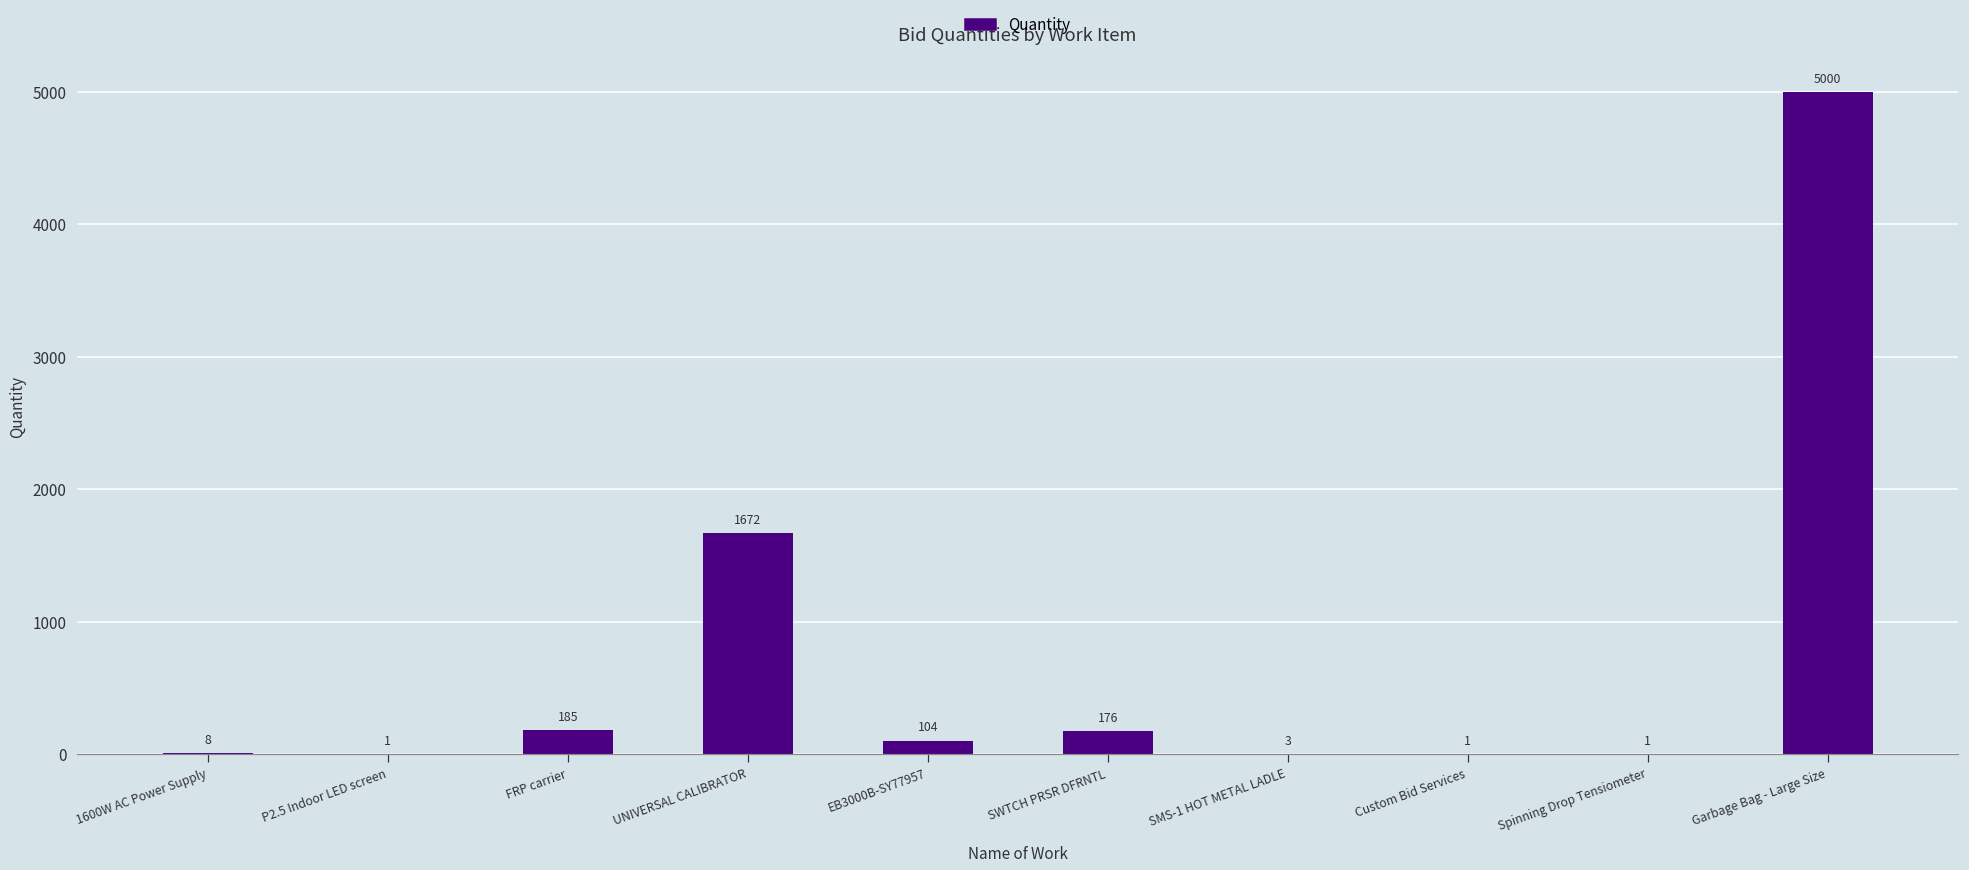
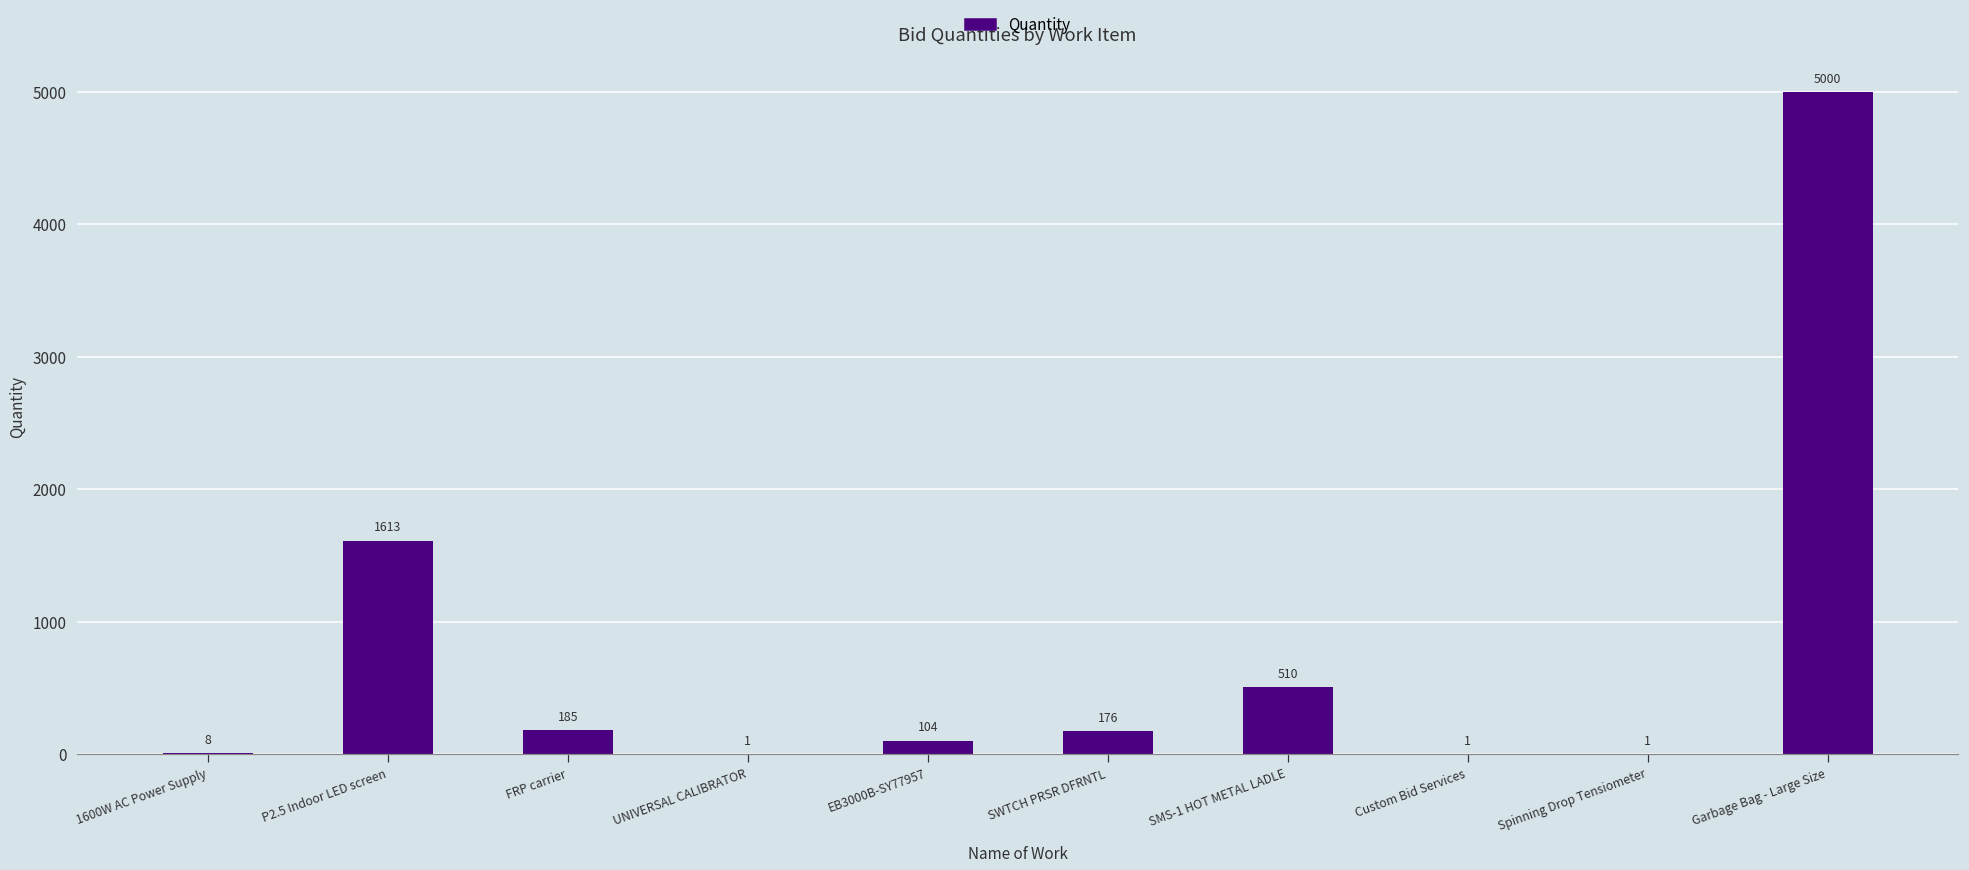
P2.5 Indoor LED screen: 1 -> 1613
UNIVERSAL CALIBRATOR: 1672 -> 1
SMS-1 HOT METAL LADLE: 3 -> 510
